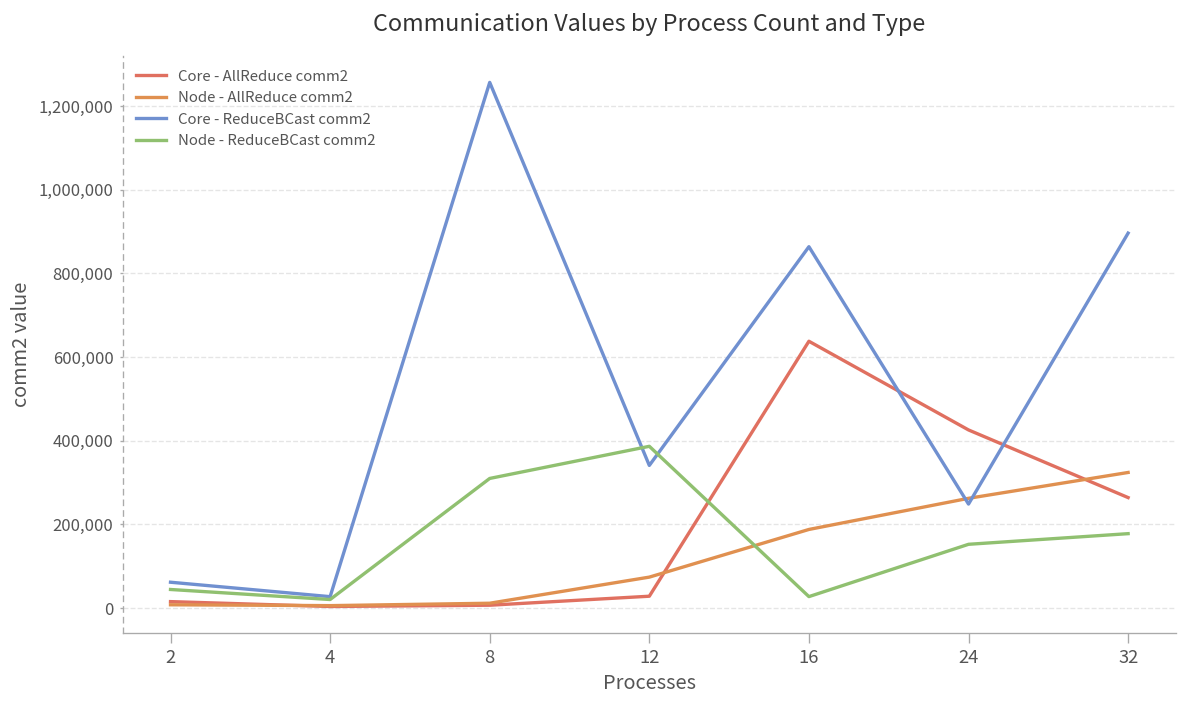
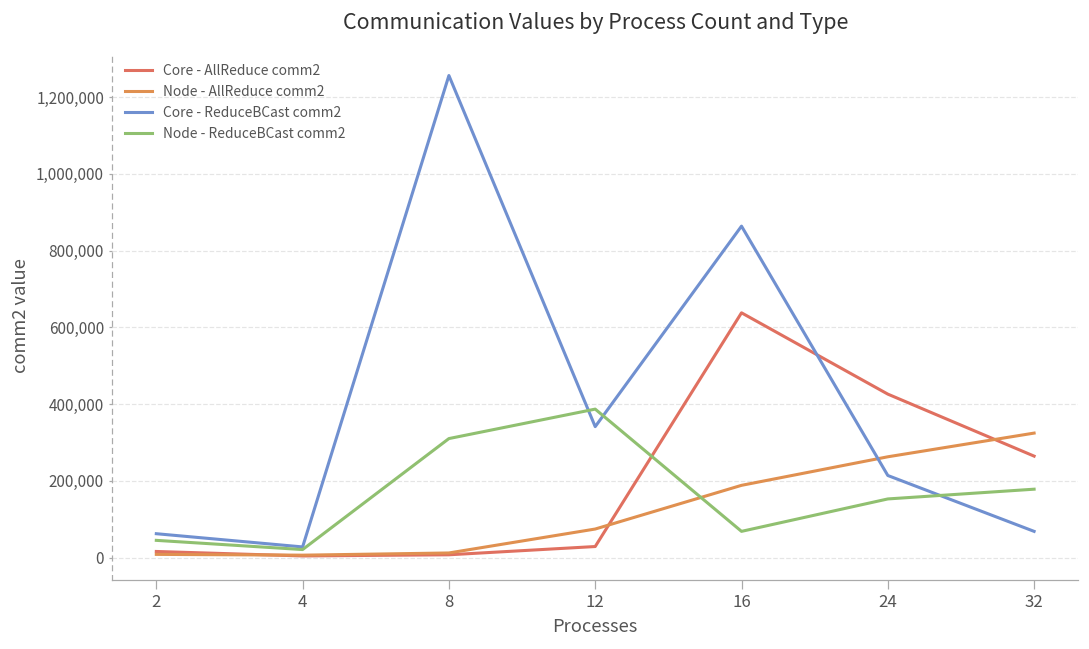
Node - ReduceBCast comm2, 16: 30,000 -> 70,000
Core - ReduceBCast comm2, 24: 250,000 -> 210,000
Core - ReduceBCast comm2, 32: 900,000 -> 70,000
